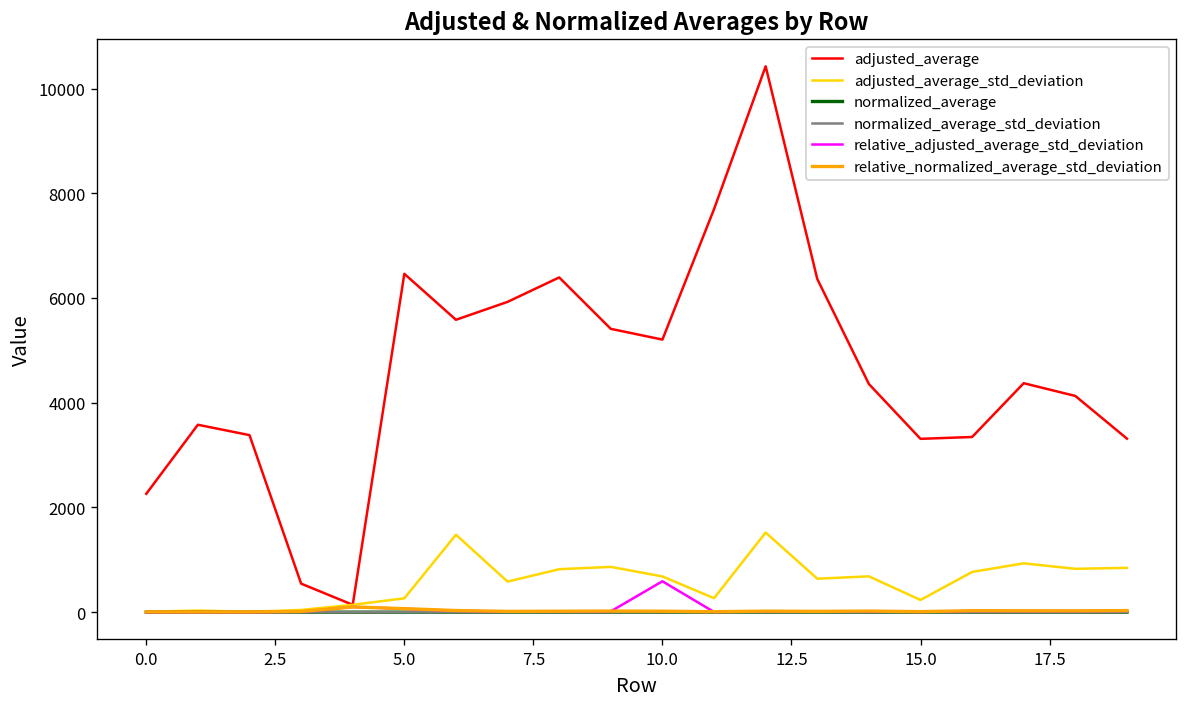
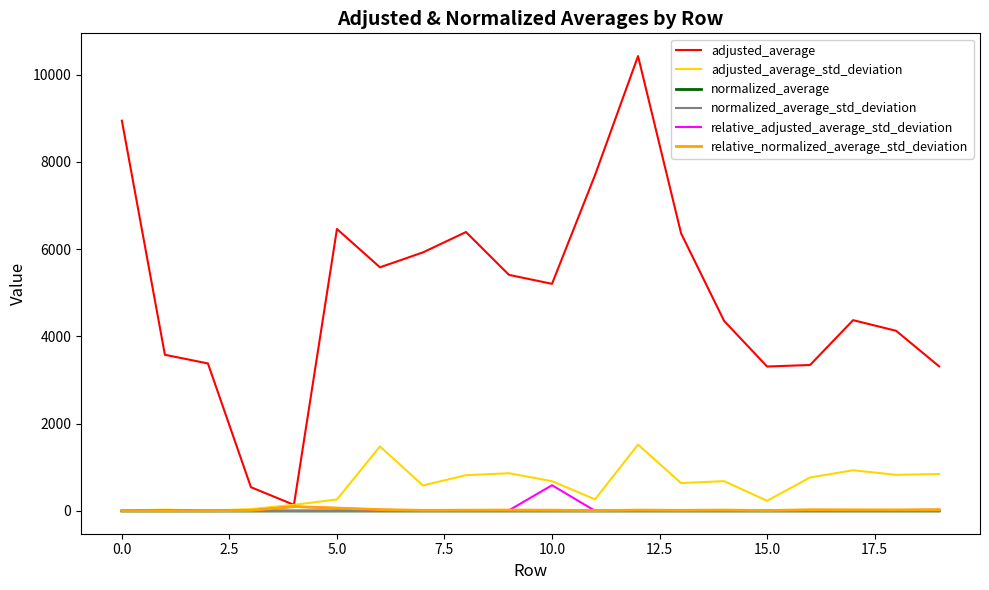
adjusted_average, 0.0: 2300 -> 8900
